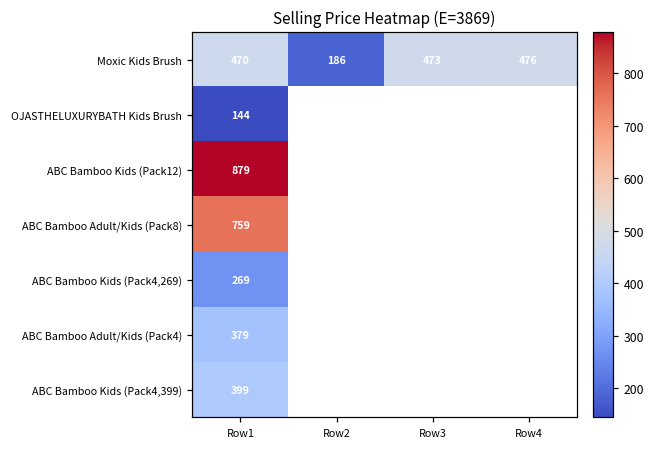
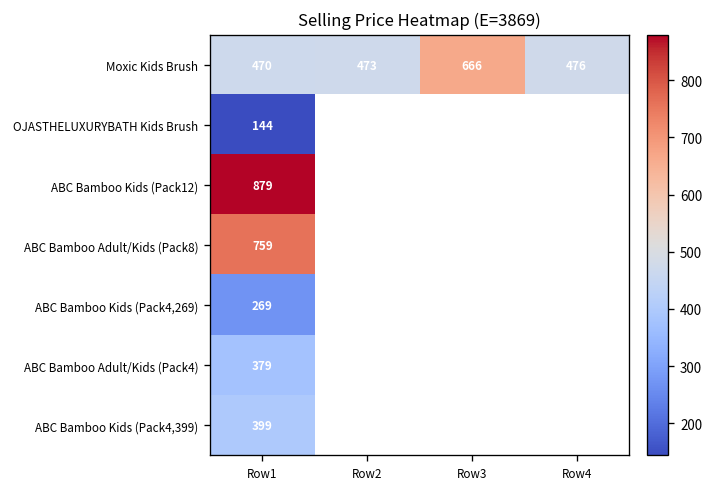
Moxic Kids Brush, Row2: 186 -> 473
Moxic Kids Brush, Row3: 473 -> 666
